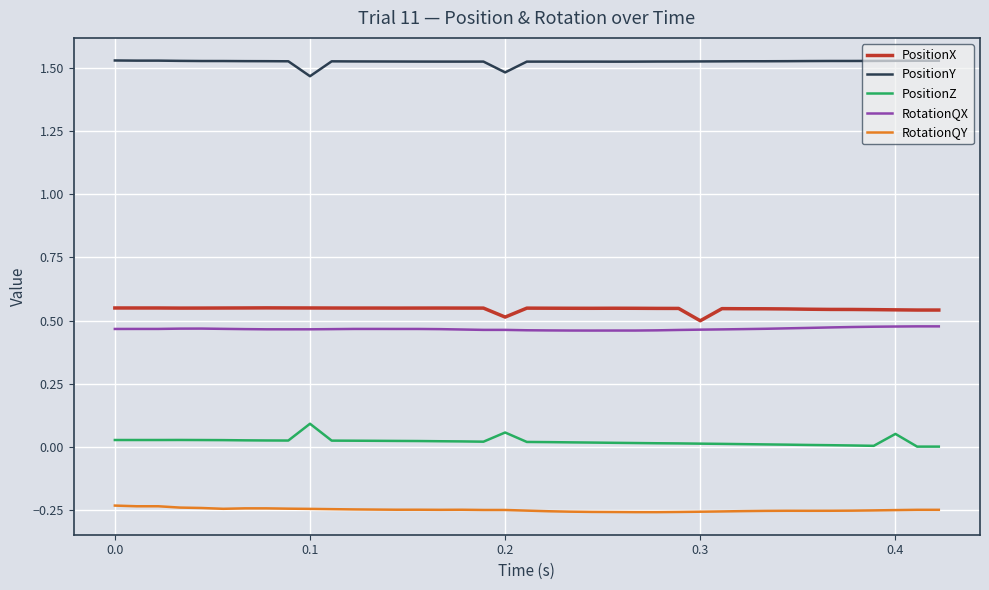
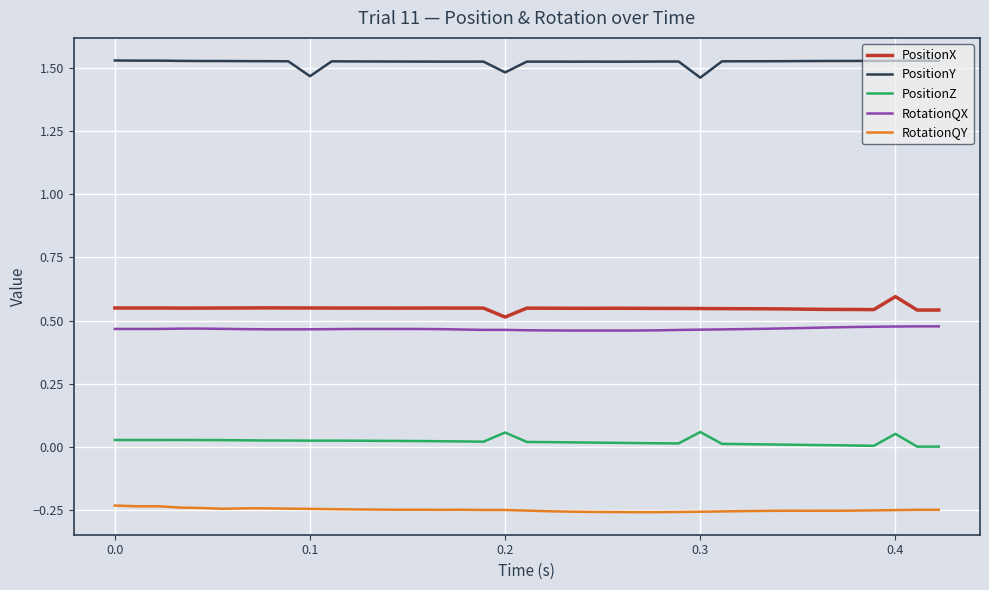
PositionZ, 0.1: 0.09 -> 0.02
PositionX, 0.3: 0.50 -> 0.55
PositionY, 0.3: 1.53 -> 1.46
PositionZ, 0.3: 0.01 -> 0.06
PositionX, 0.4: 0.54 -> 0.59
